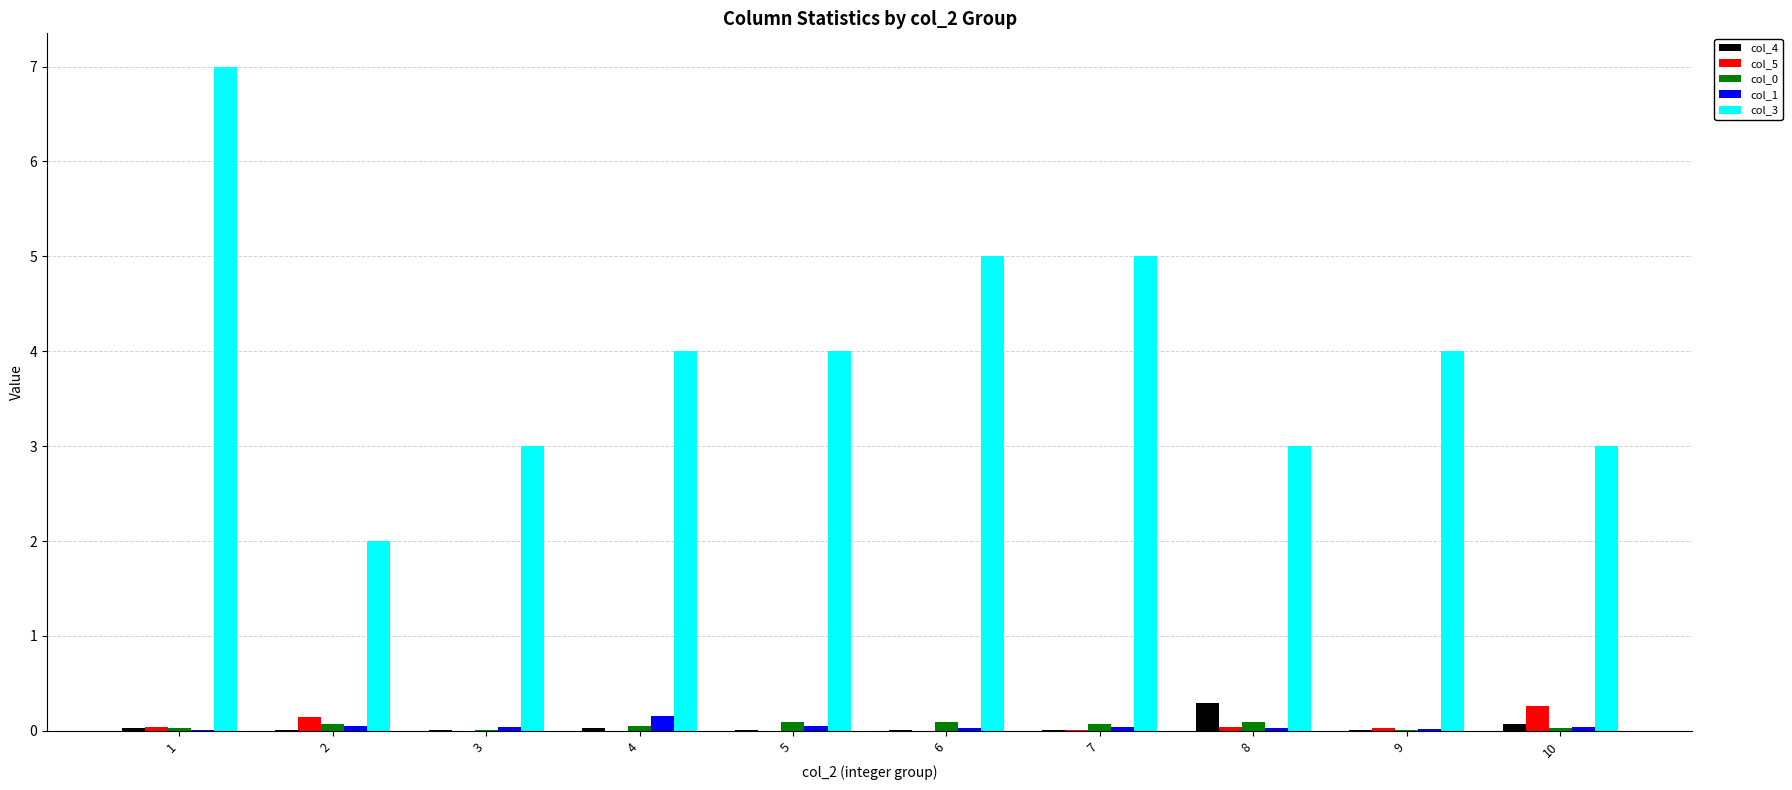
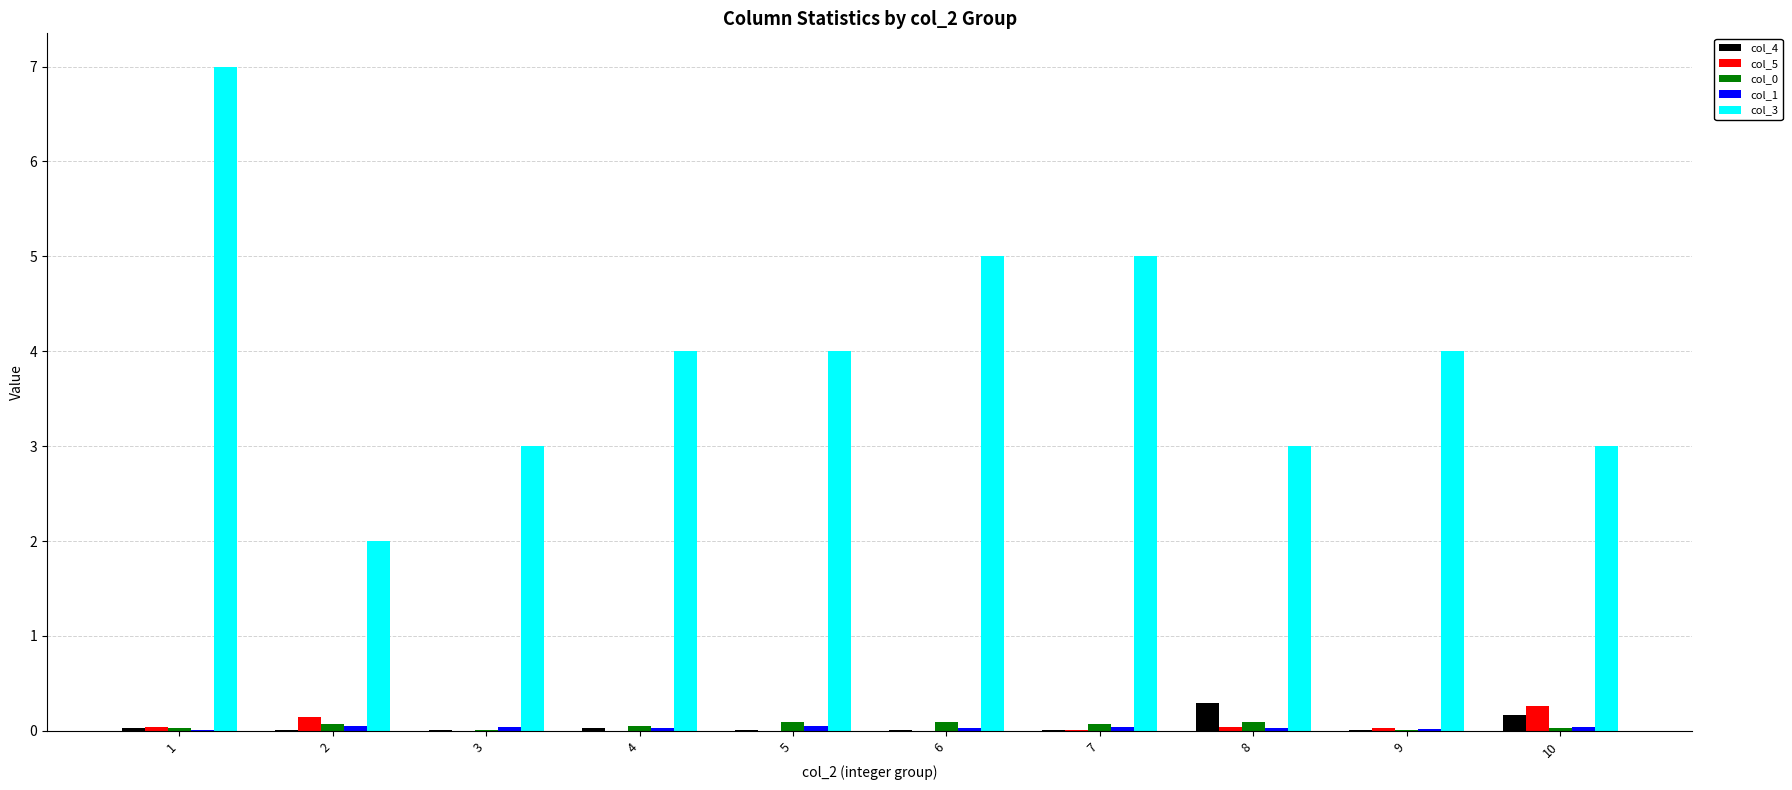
col_1, 4: 0.2 -> 0.0
col_4, 10: 0.1 -> 0.2
